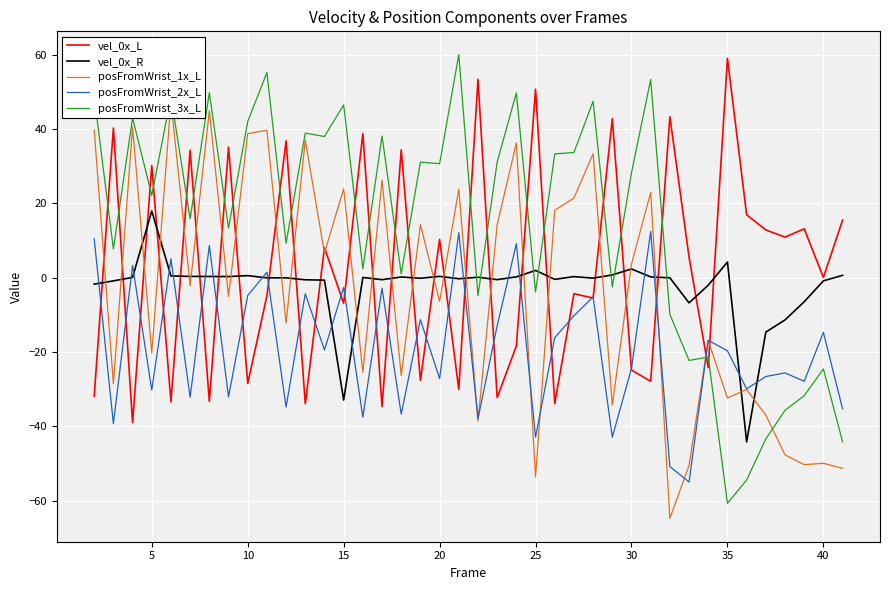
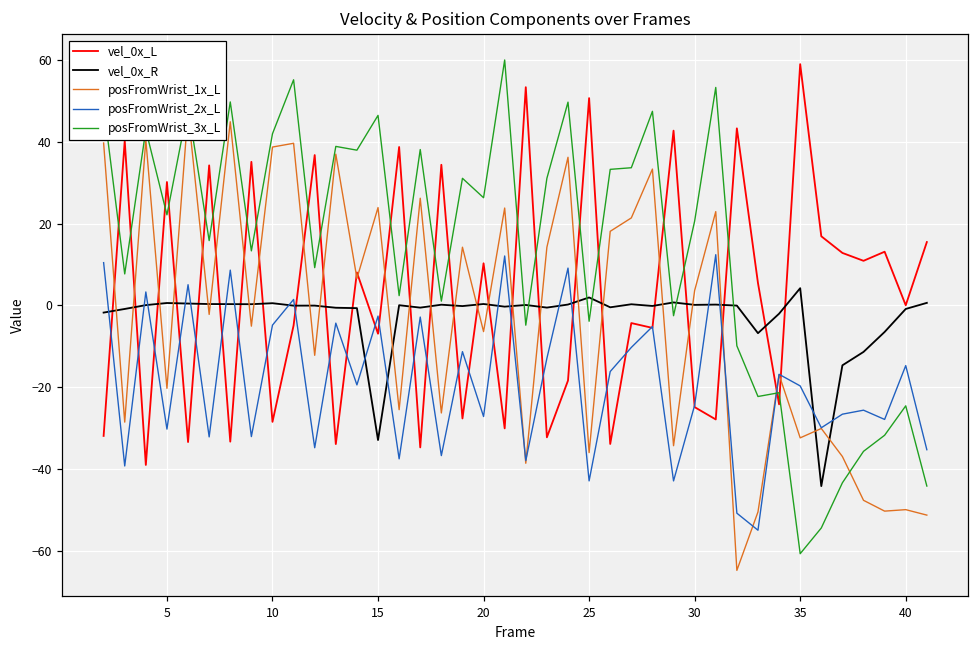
vel_0x_R, 5: 18 -> 1
posFromWrist_3x_L, 20: 31 -> 26
posFromWrist_1x_L, 25: -54 -> -36
vel_0x_R, 30: 2 -> 0
posFromWrist_3x_L, 30: 28 -> 21
